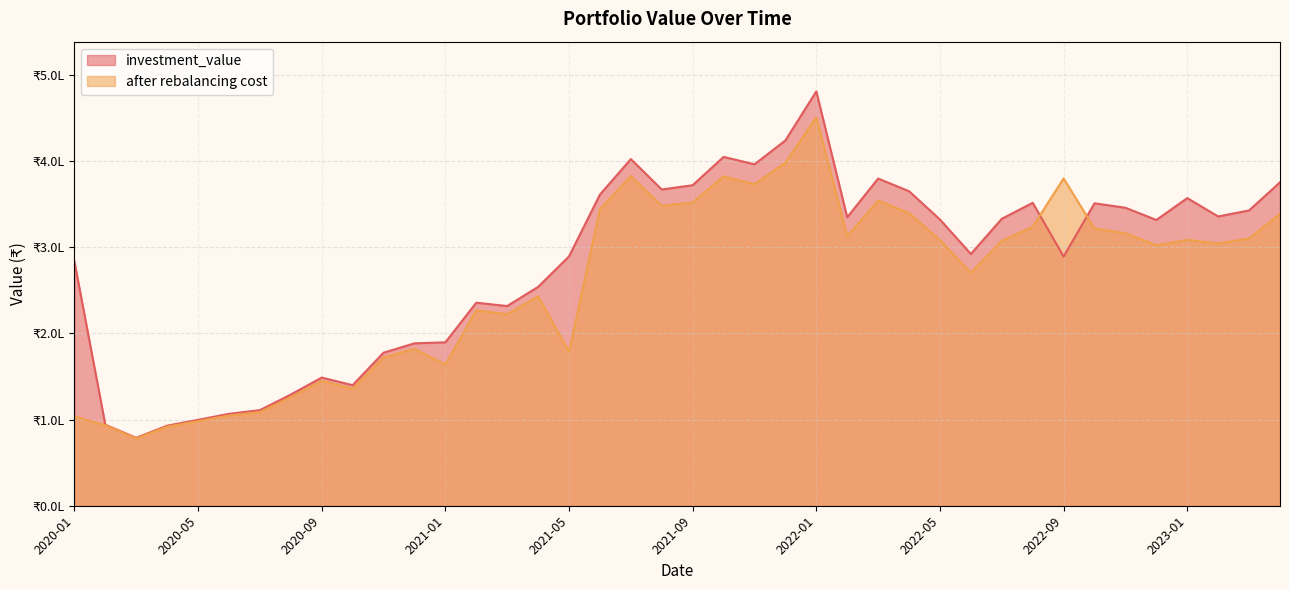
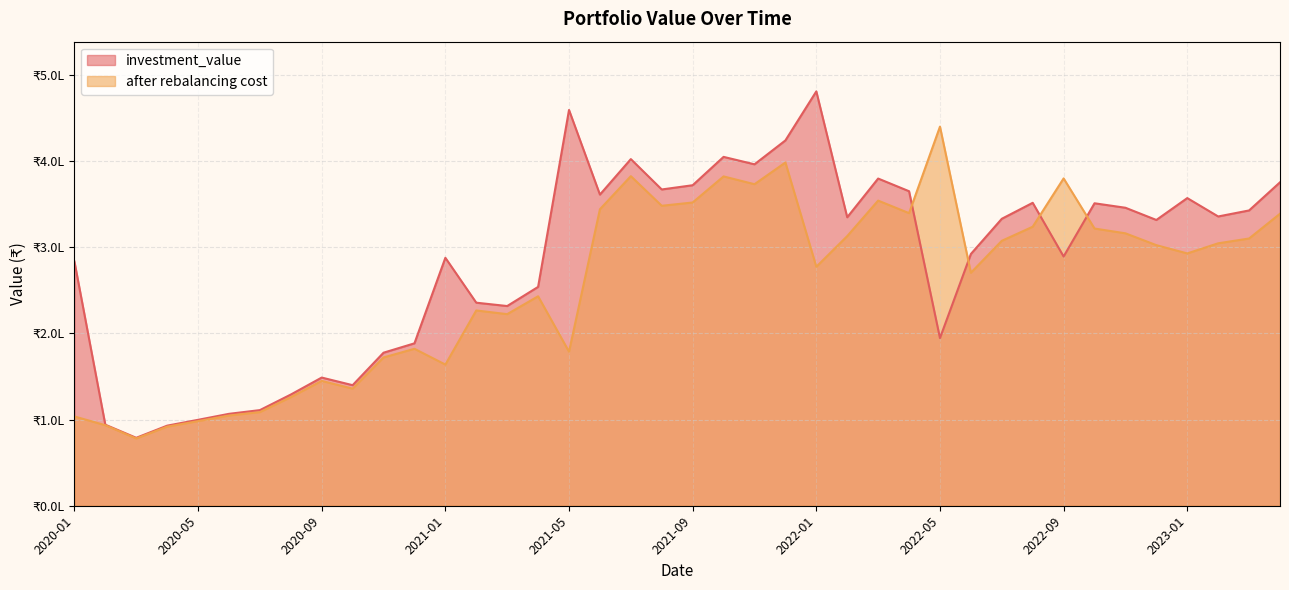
investment_value, 2021-01: ₹1.9L -> ₹2.9L
investment_value, 2021-05: ₹2.9L -> ₹4.6L
after rebalancing cost, 2022-01: ₹4.5L -> ₹2.8L
investment_value, 2022-05: ₹3.3L -> ₹1.9L
after rebalancing cost, 2022-05: ₹3.1L -> ₹4.4L
after rebalancing cost, 2023-01: ₹3.1L -> ₹2.9L
